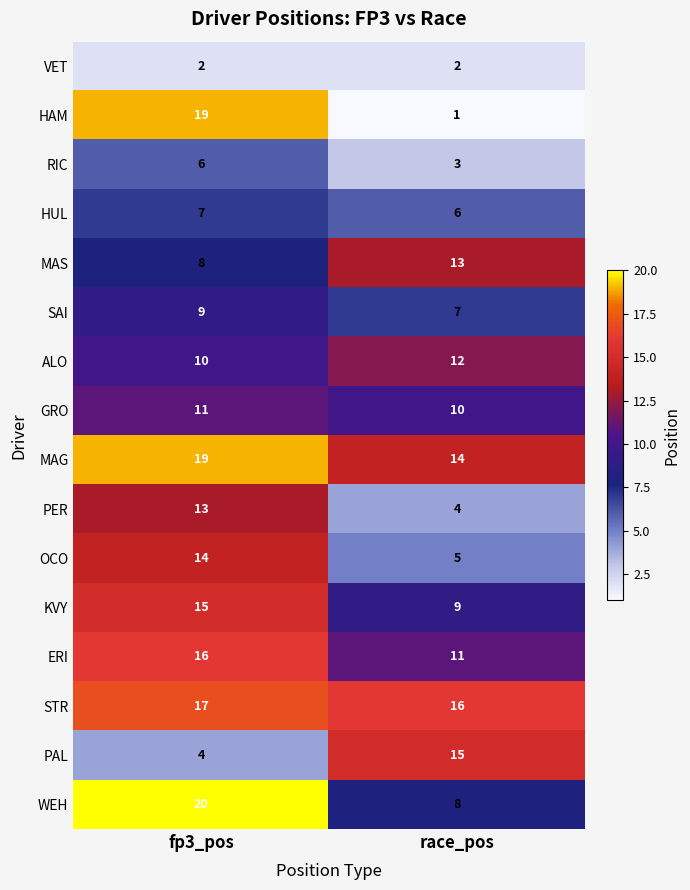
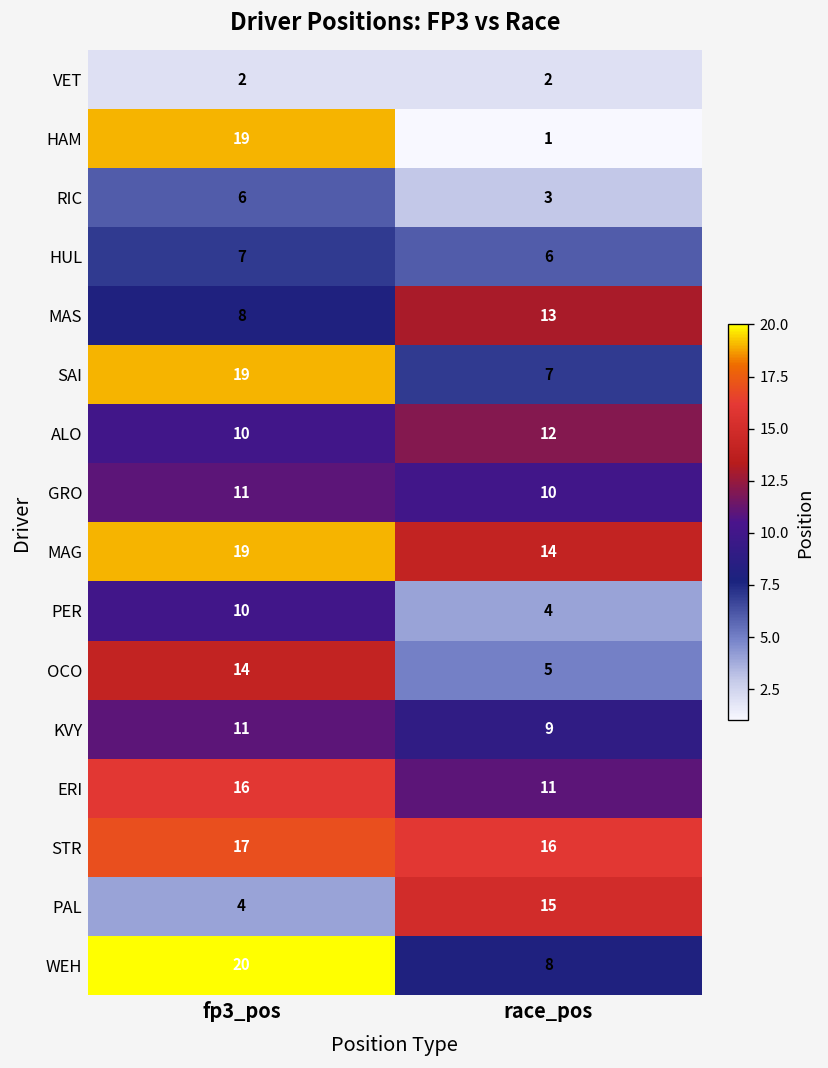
SAI, fp3_pos: 9 -> 19
PER, fp3_pos: 13 -> 10
KVY, fp3_pos: 15 -> 11
